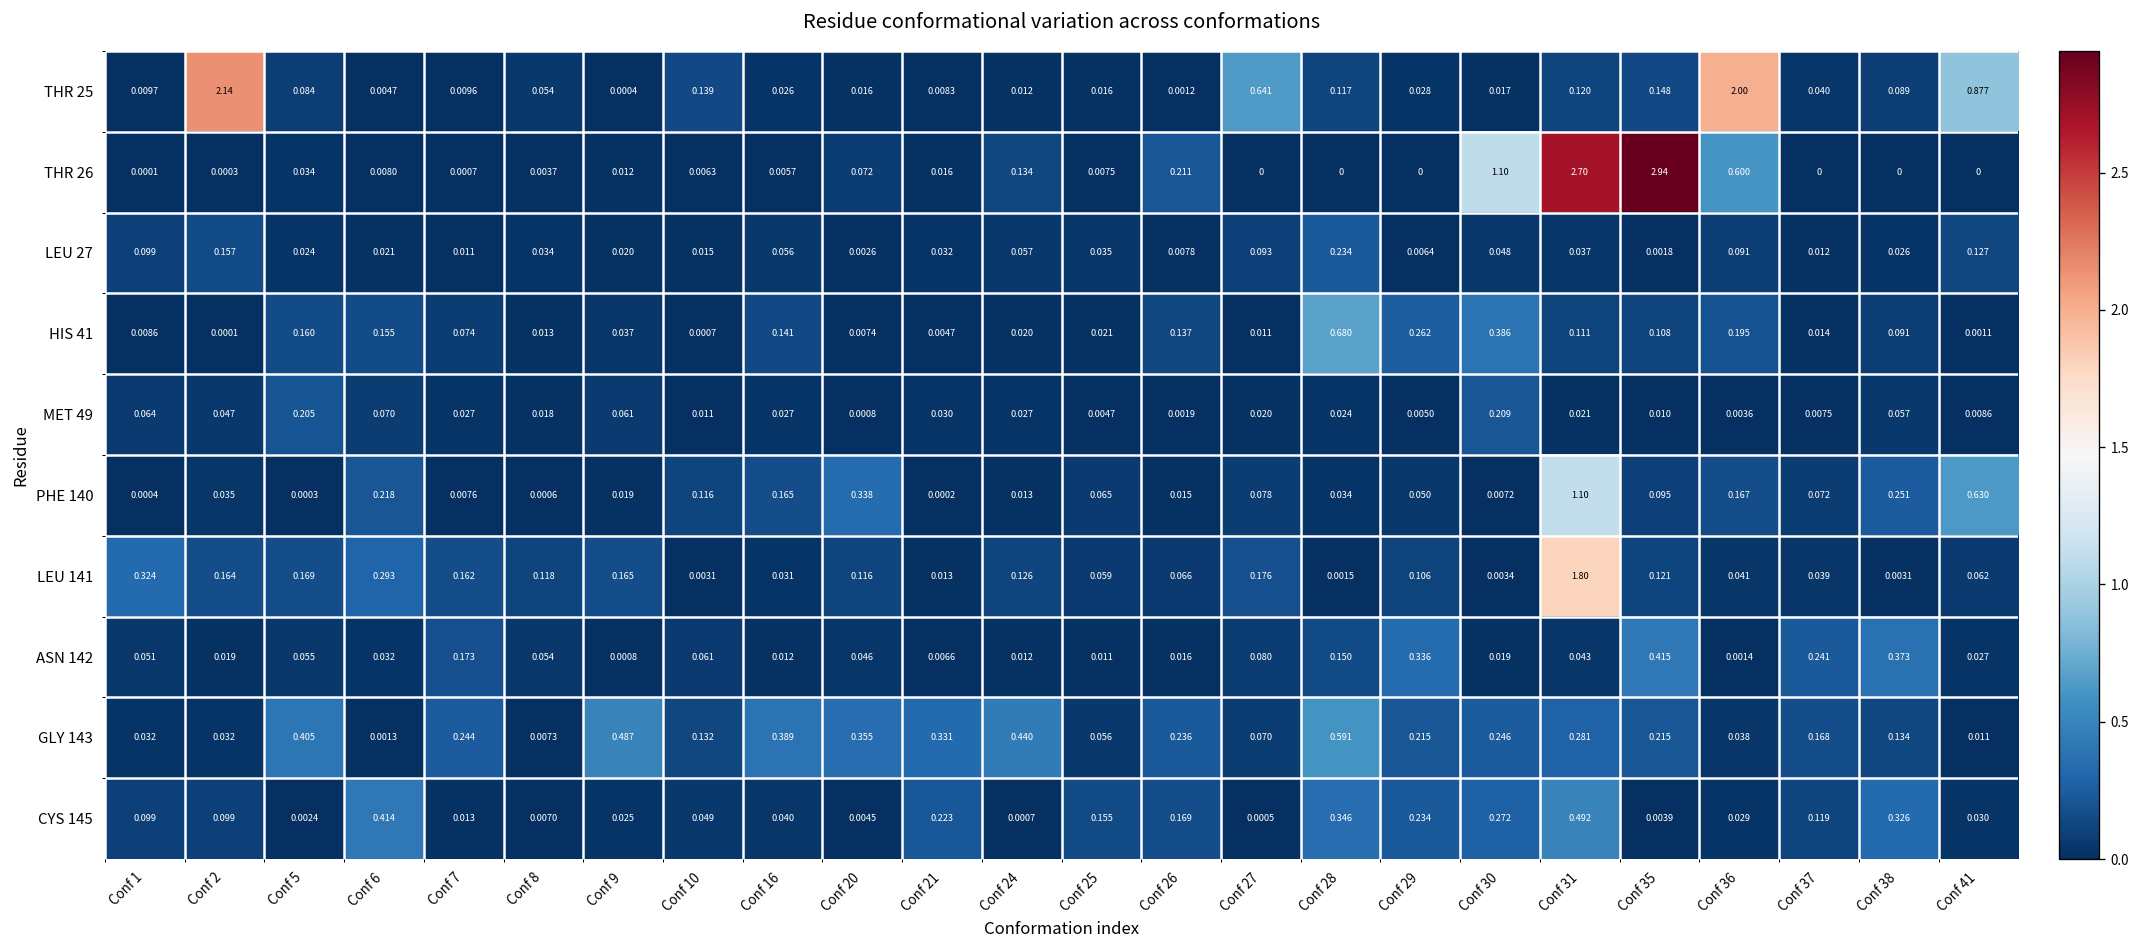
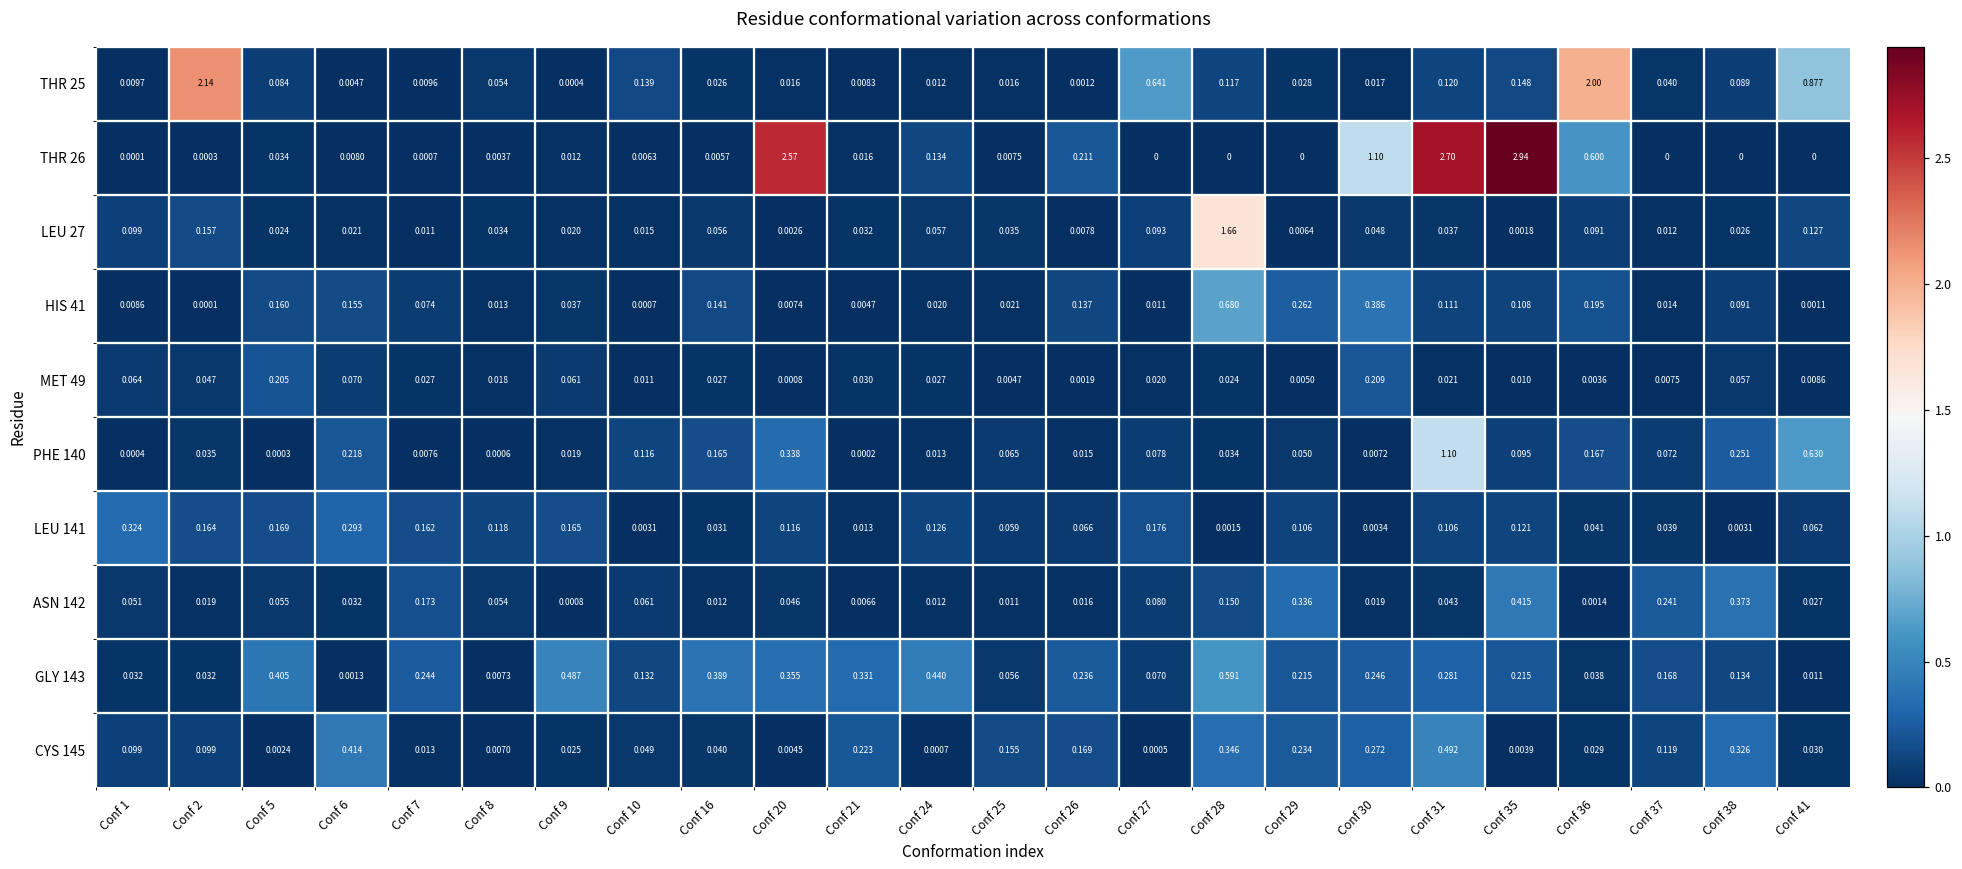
THR 26, Conf 20: 0.072 -> 2.57
LEU 27, Conf 28: 0.234 -> 1.66
LEU 141, Conf 31: 1.80 -> 0.106
